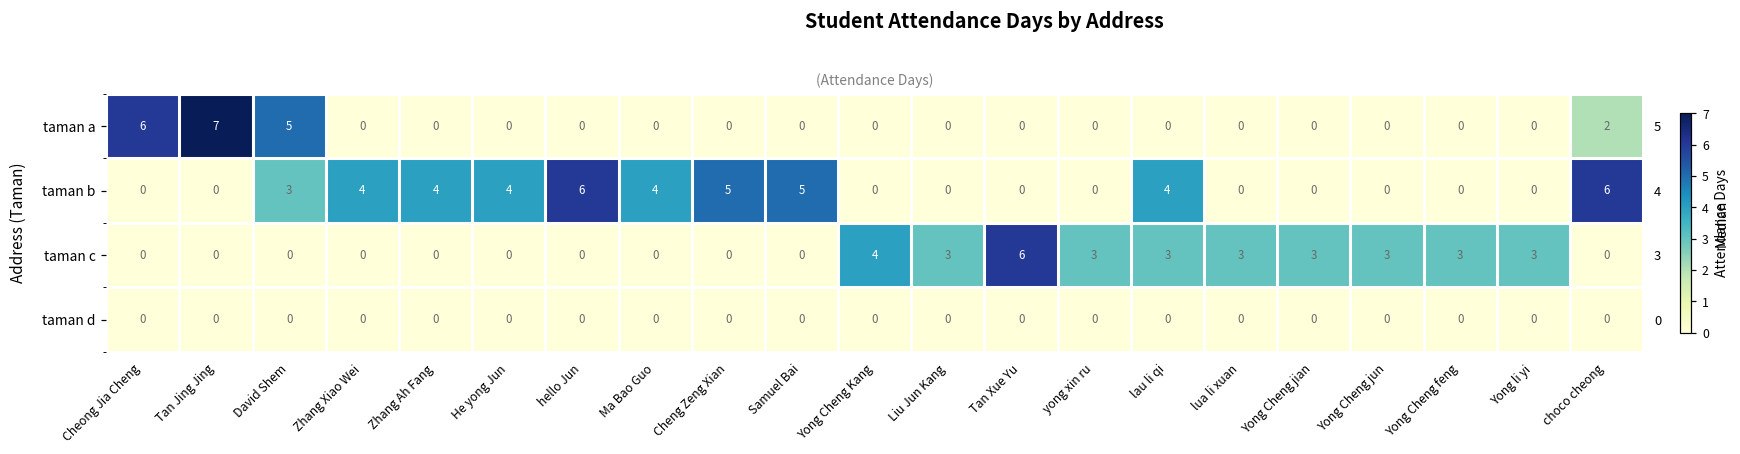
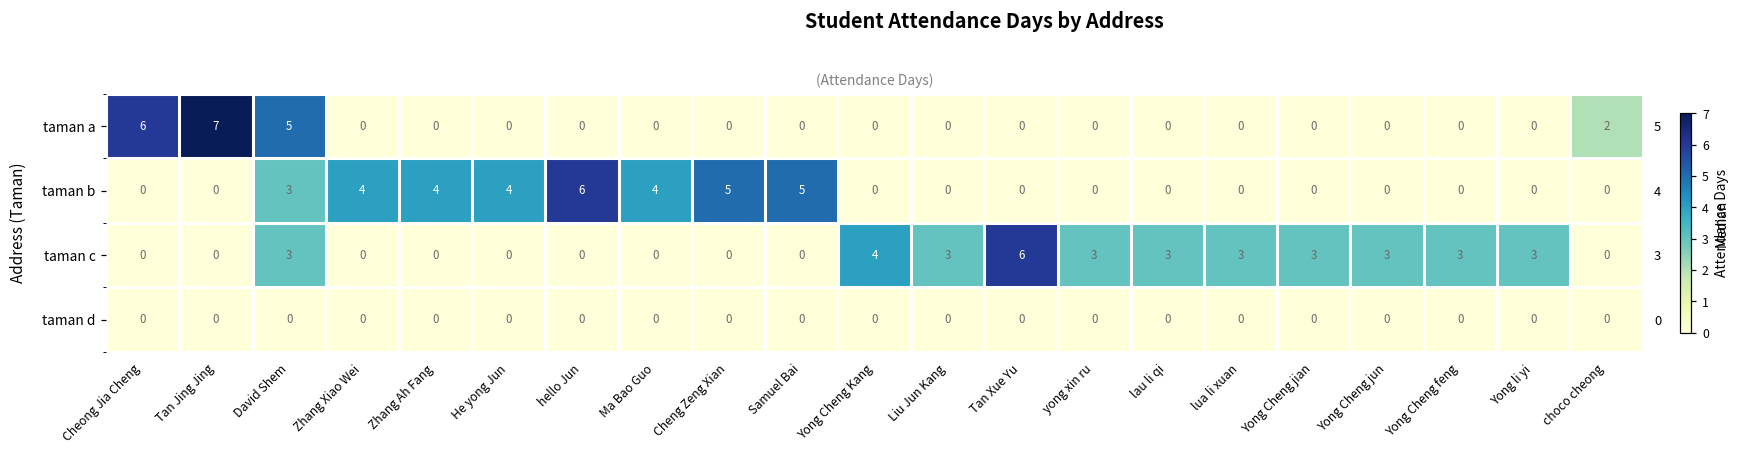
taman b, lau li qi: 4 -> 0
taman b, choco cheong: 6 -> 0
taman c, David Shem: 0 -> 3
